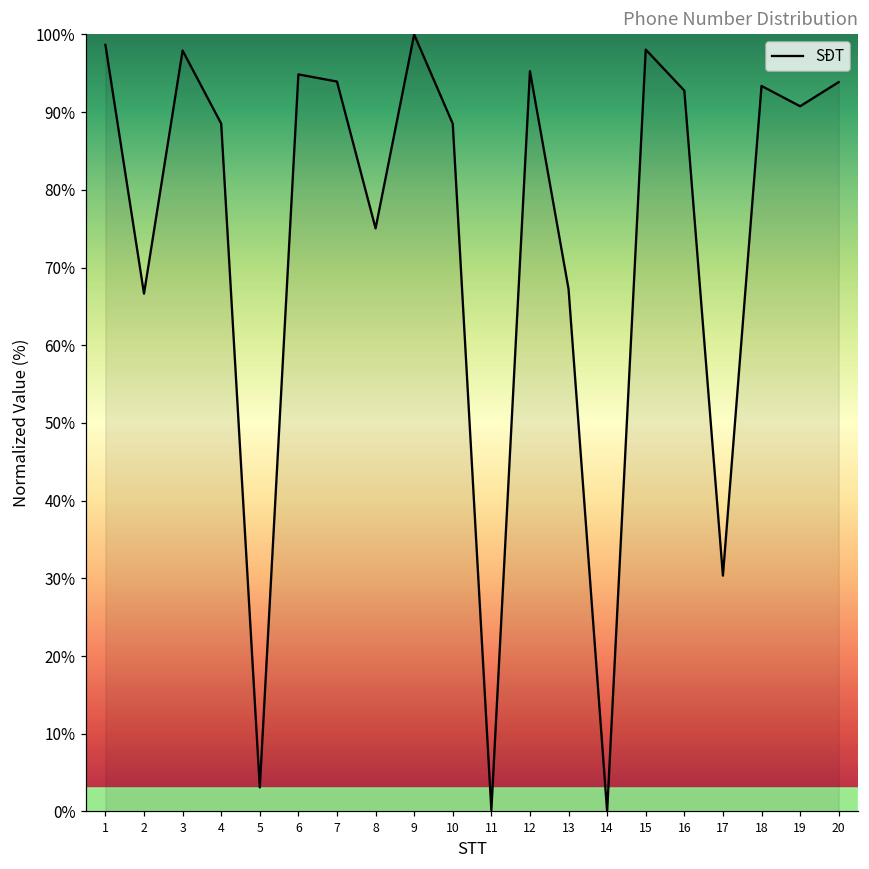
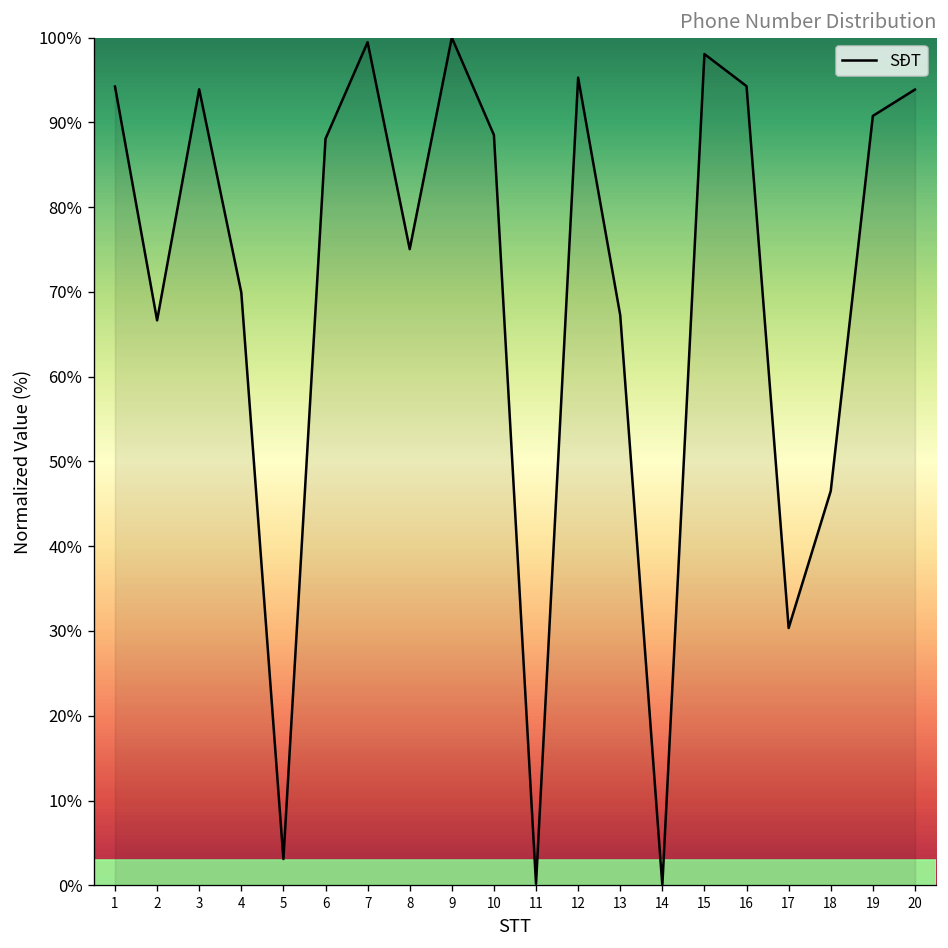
1: 99% -> 94%
3: 98% -> 94%
4: 89% -> 70%
6: 95% -> 88%
7: 94% -> 99%
16: 93% -> 94%
18: 93% -> 47%
